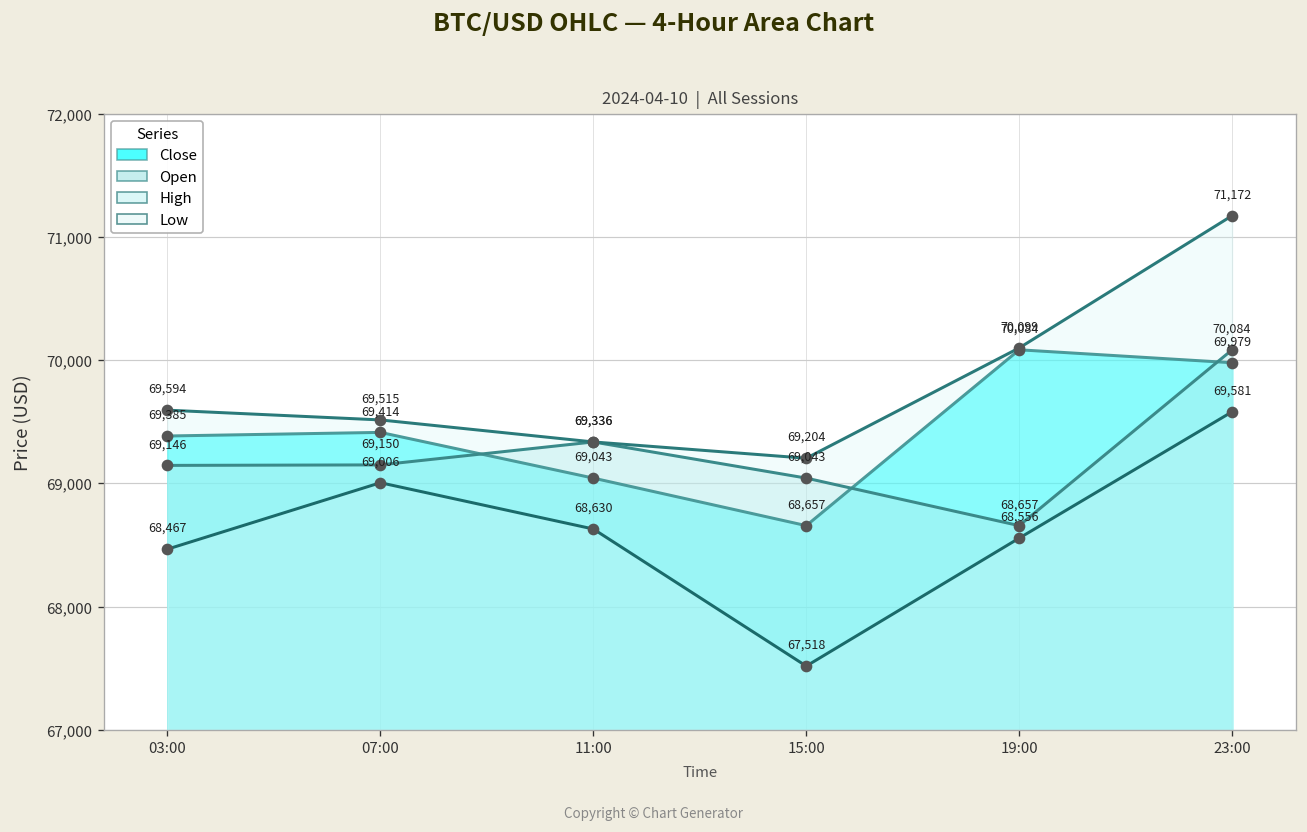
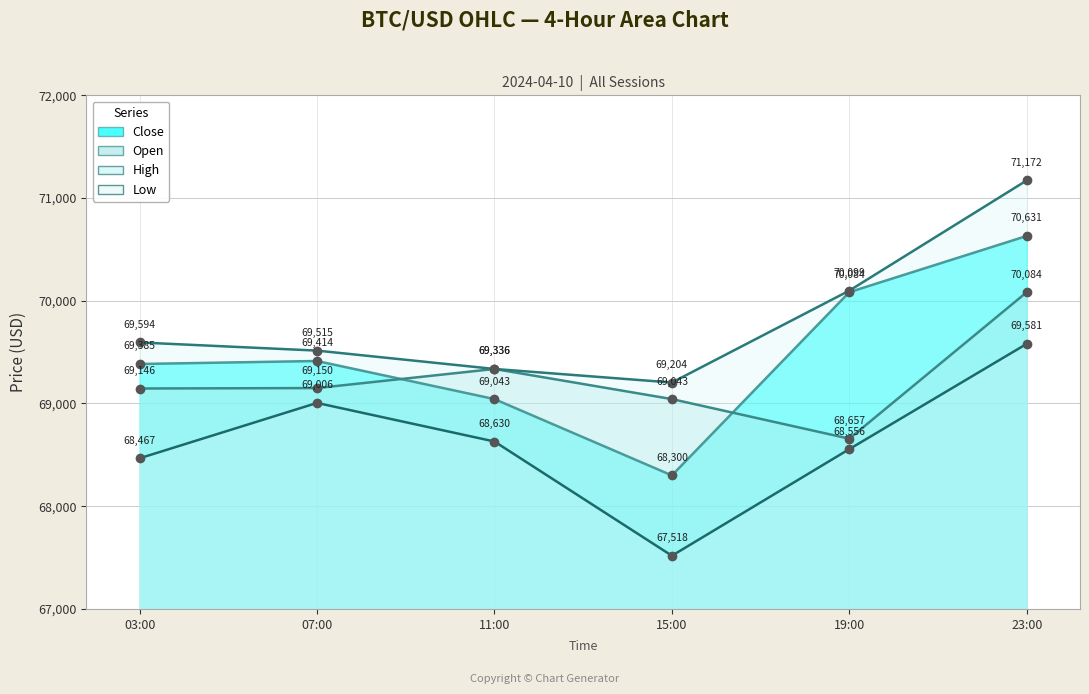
Close, 15:00: 68,657 -> 68,300
Close, 23:00: 69,979 -> 70,631
